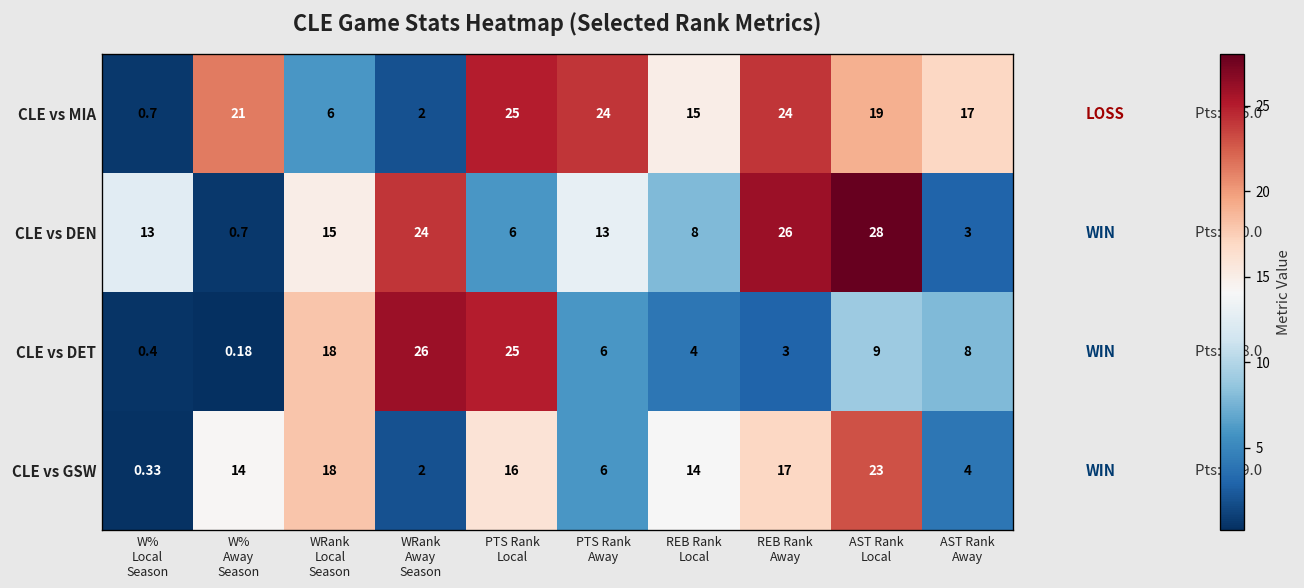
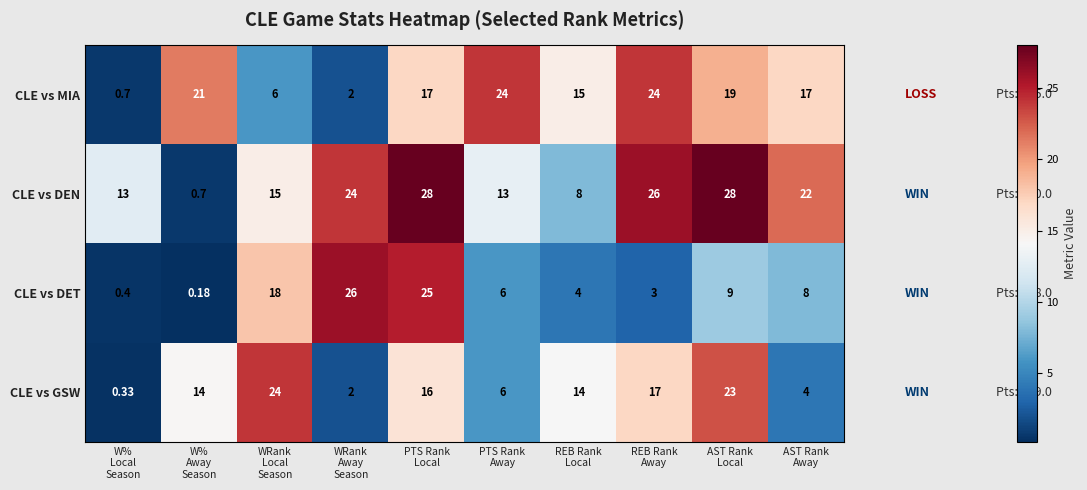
CLE vs MIA, PTS Rank Local: 25 -> 17
CLE vs DEN, PTS Rank Local: 6 -> 28
CLE vs DEN, AST Rank Away: 3 -> 22
CLE vs GSW, WRank Local Season: 18 -> 24
